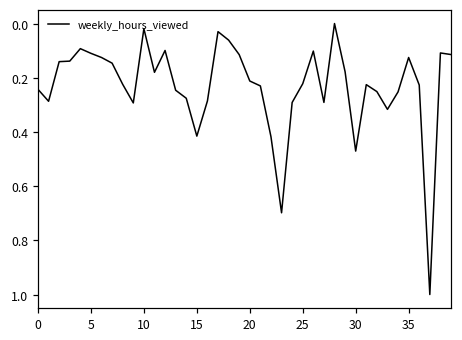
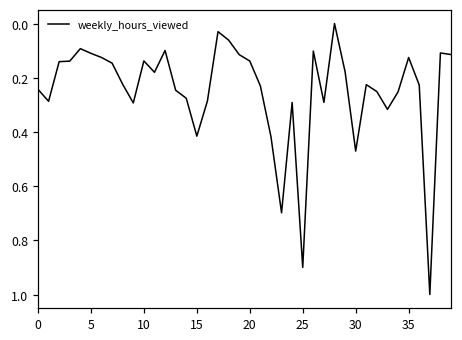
10: 0.02 -> 0.14
20: 0.21 -> 0.14
25: 0.22 -> 0.90
